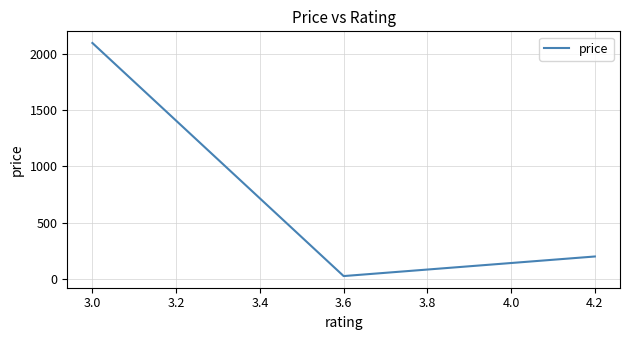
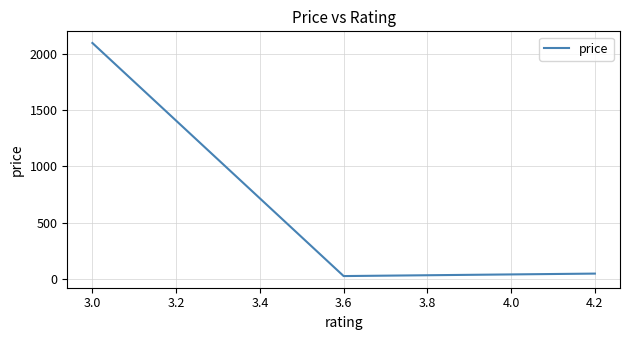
4.2: 200 -> 40
